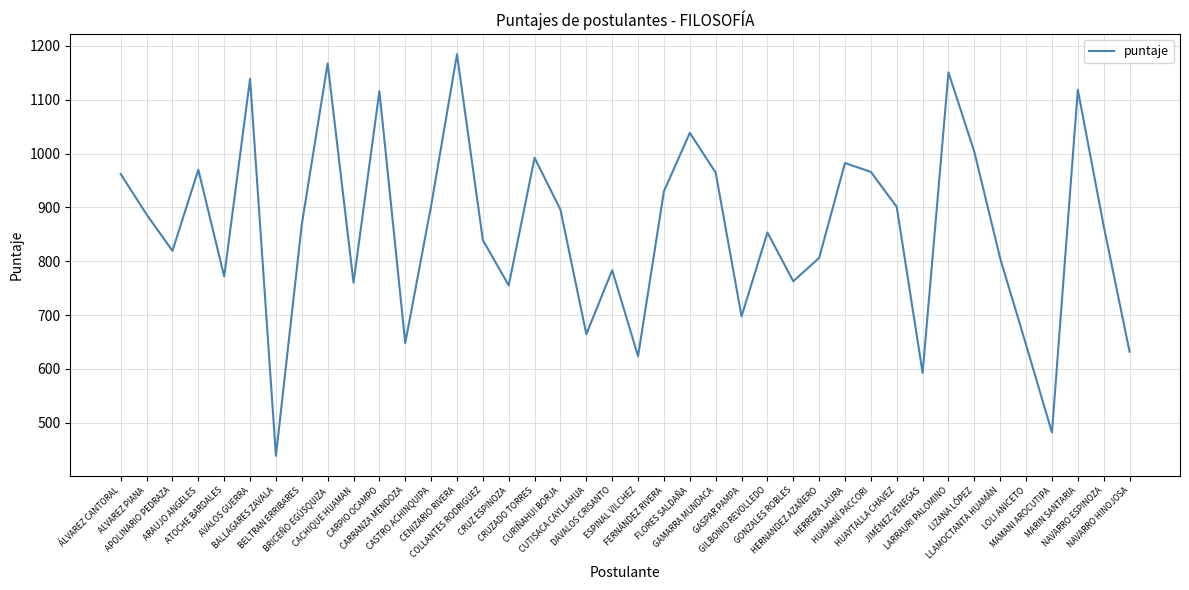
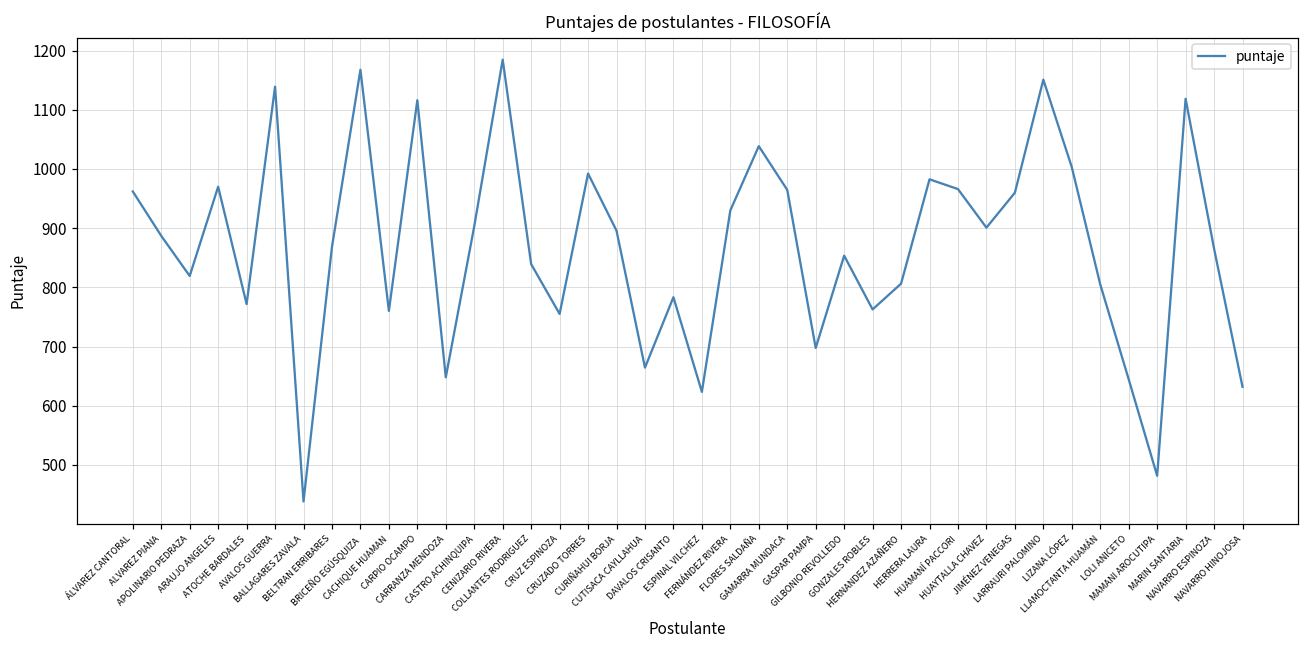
JIMÉNEZ VENEGAS: 590 -> 960
